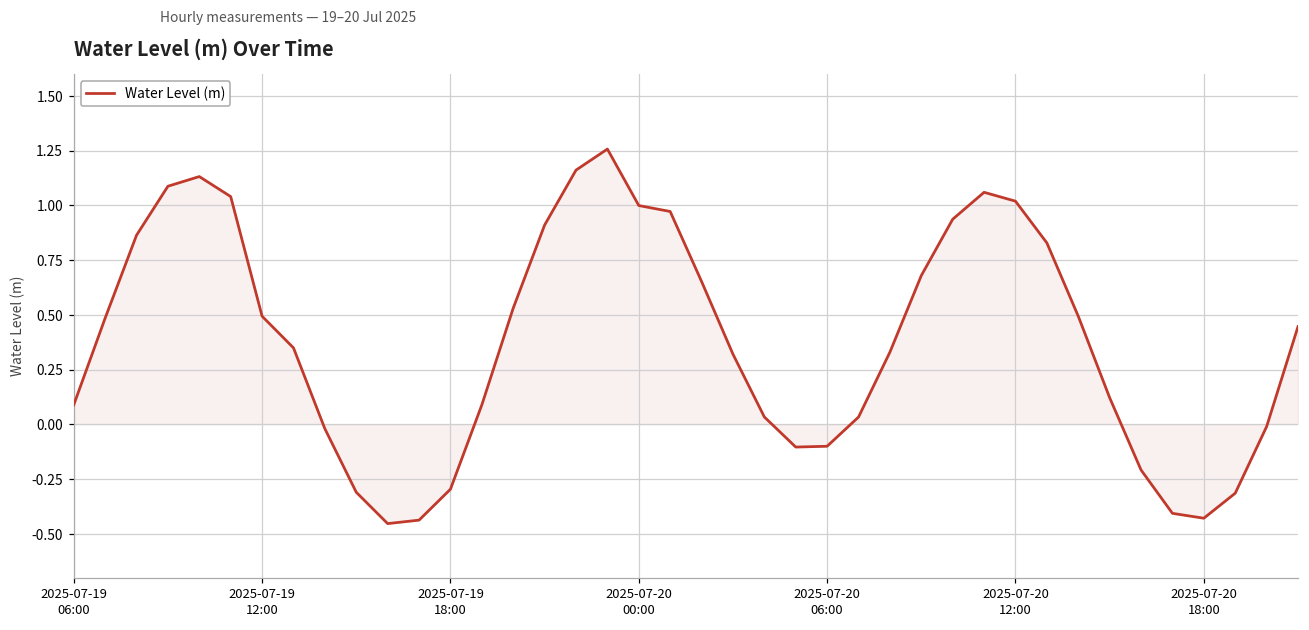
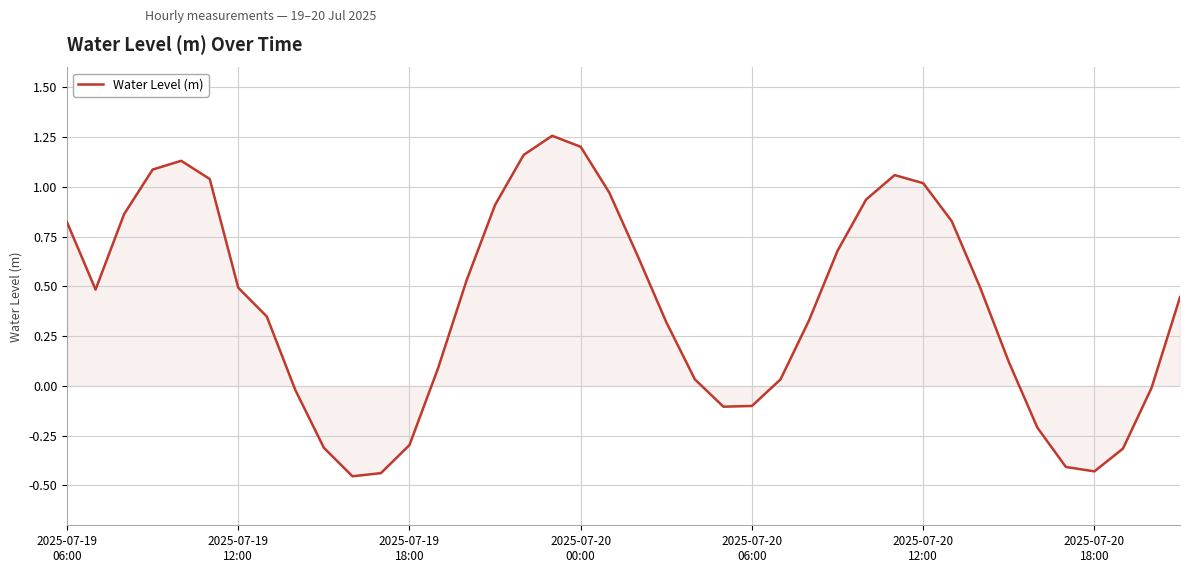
Water Level (m), 2025-07-19 06:00: 0.09 -> 0.82
Water Level (m), 2025-07-20 00:00: 1.00 -> 1.20
